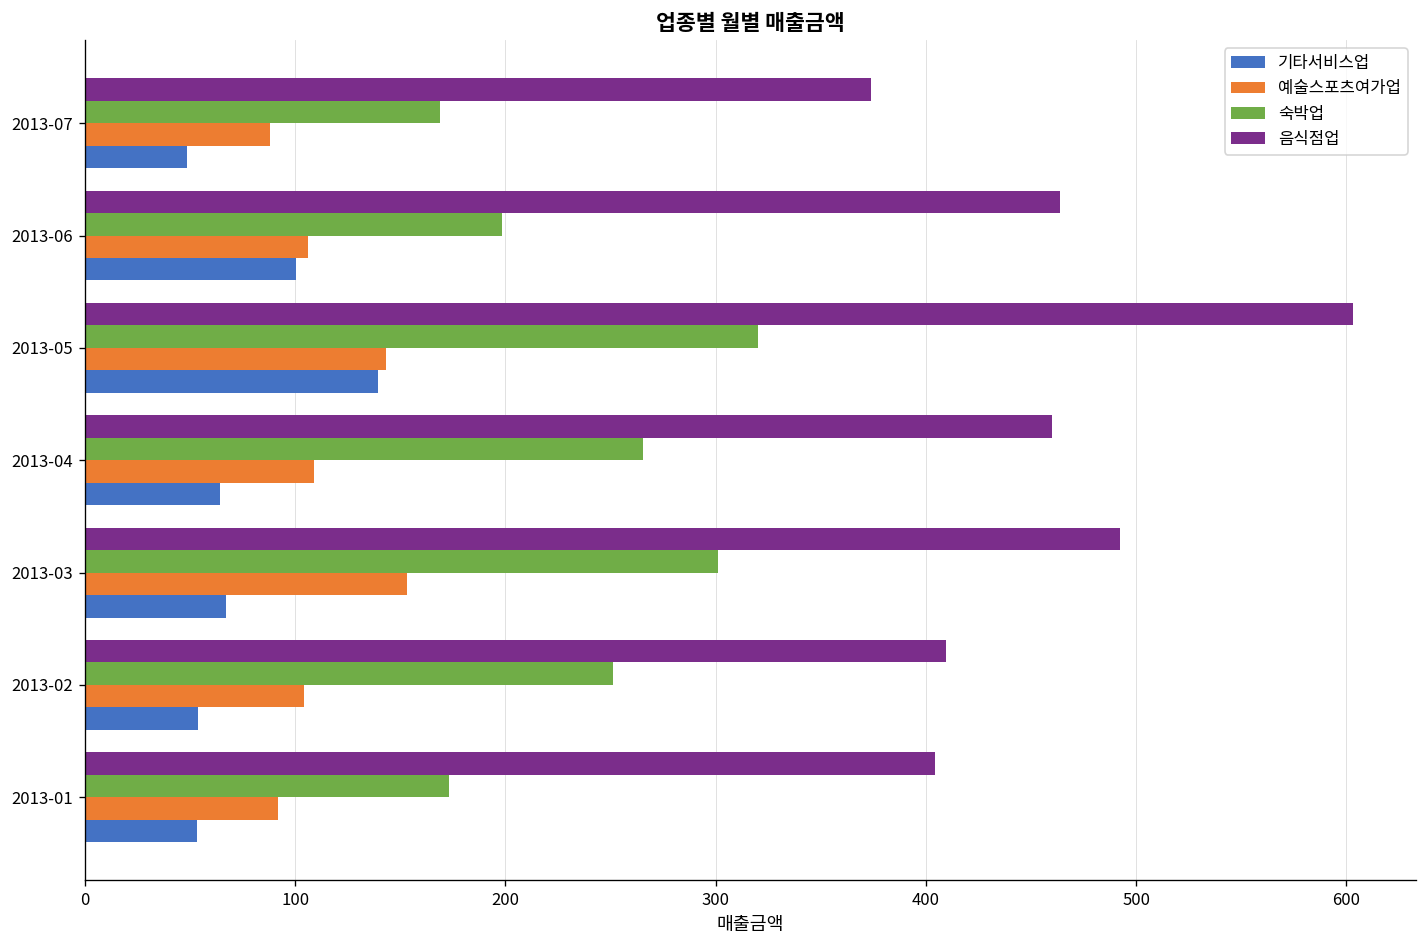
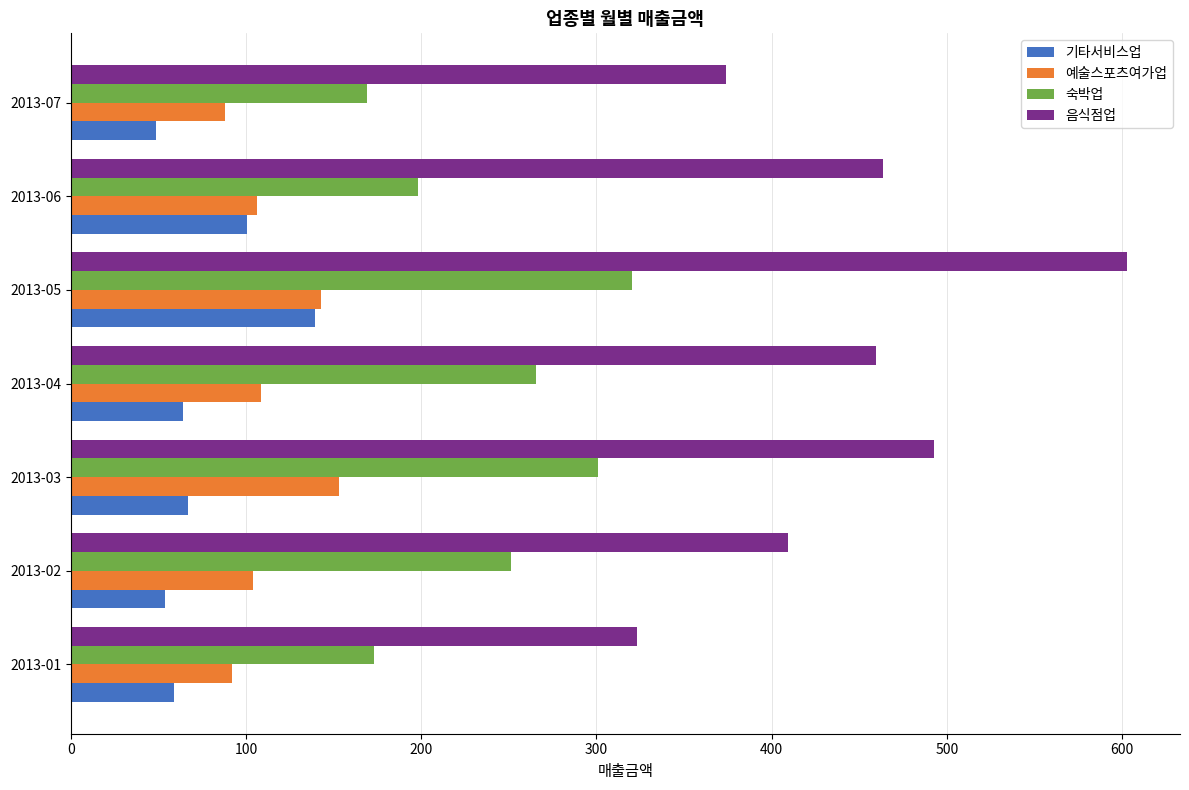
음식점업, 2013-01: 404 -> 323
기타서비스업, 2013-01: 53 -> 59
